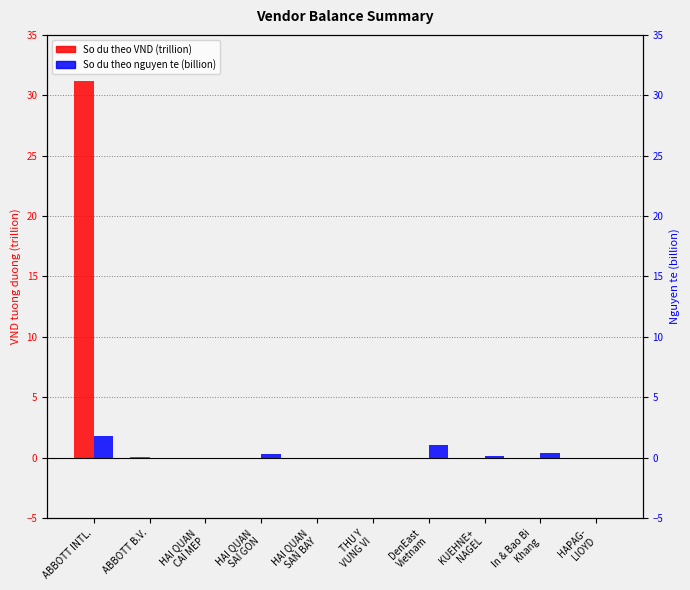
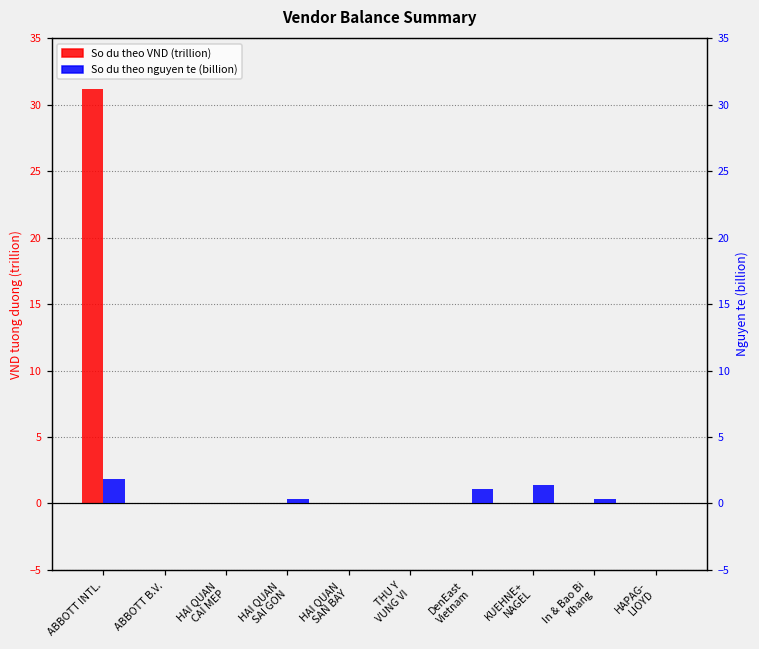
So du theo nguyen te (billion), KUEHNE+ NAGEL: 0.1 -> 1.4
